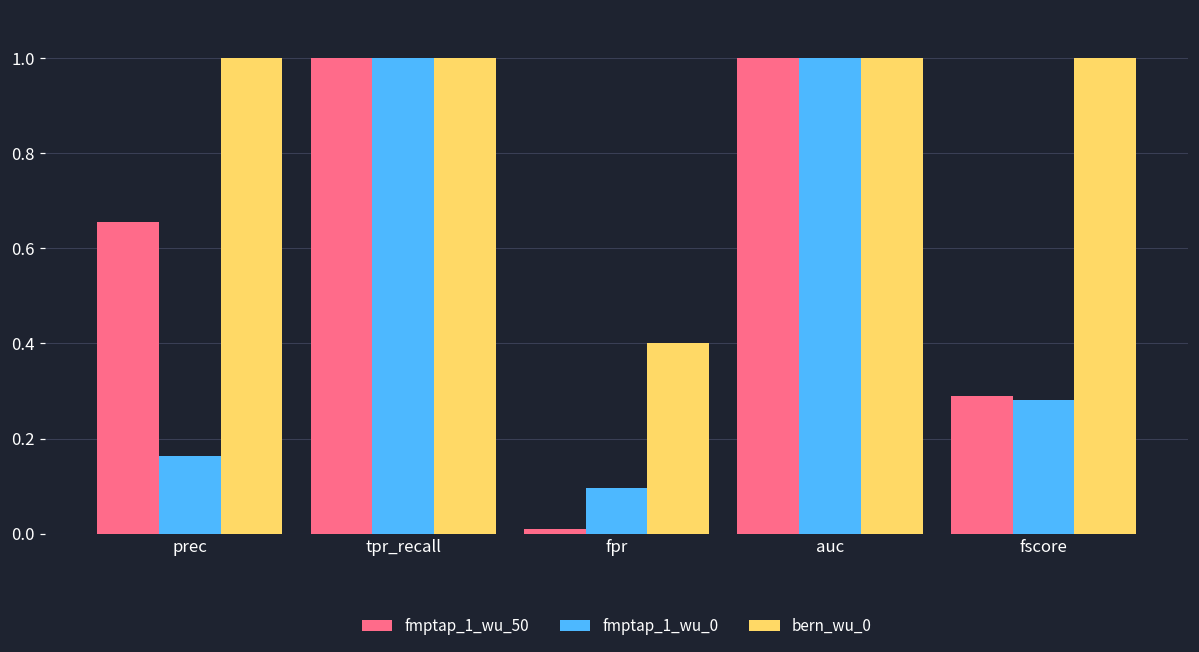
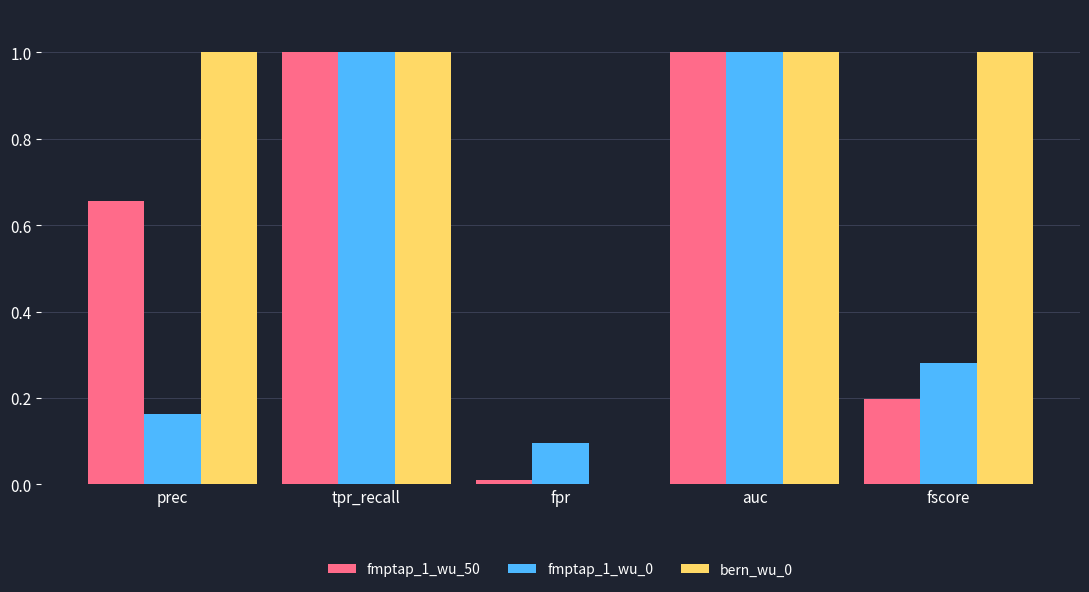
bern_wu_0, fpr: 0.4 -> 0.0
fmptap_1_wu_50, fscore: 0.29 -> 0.20
